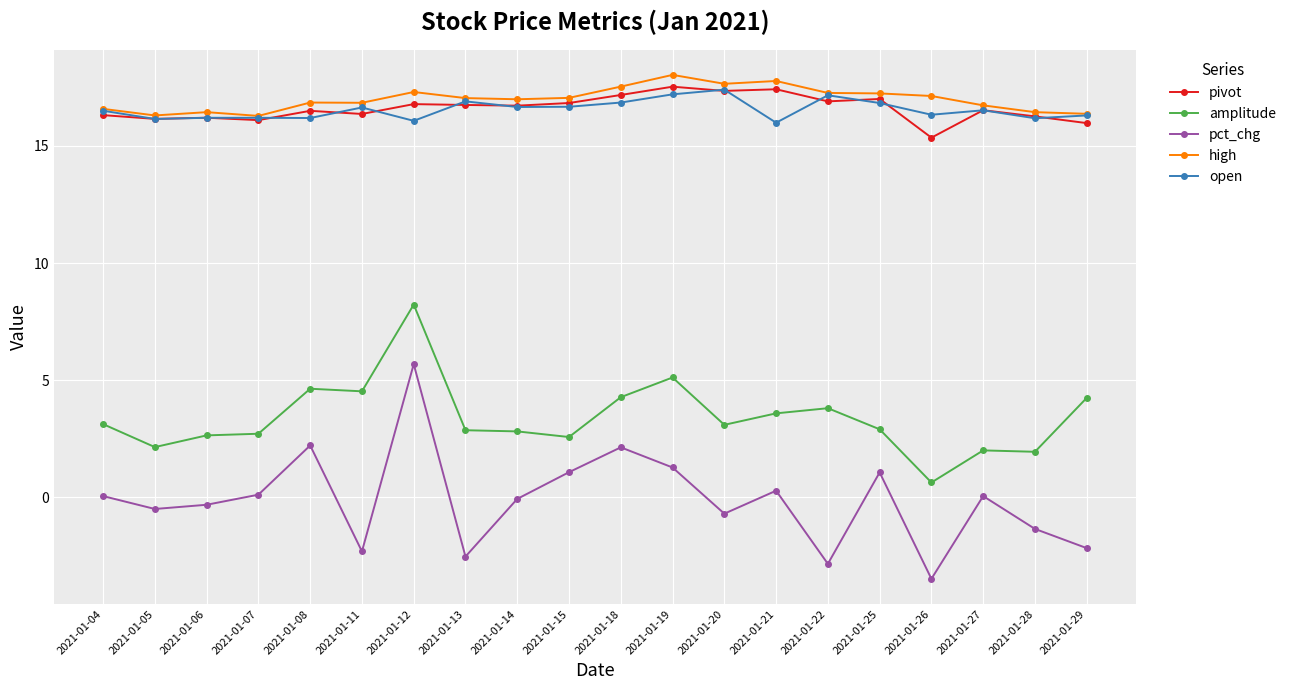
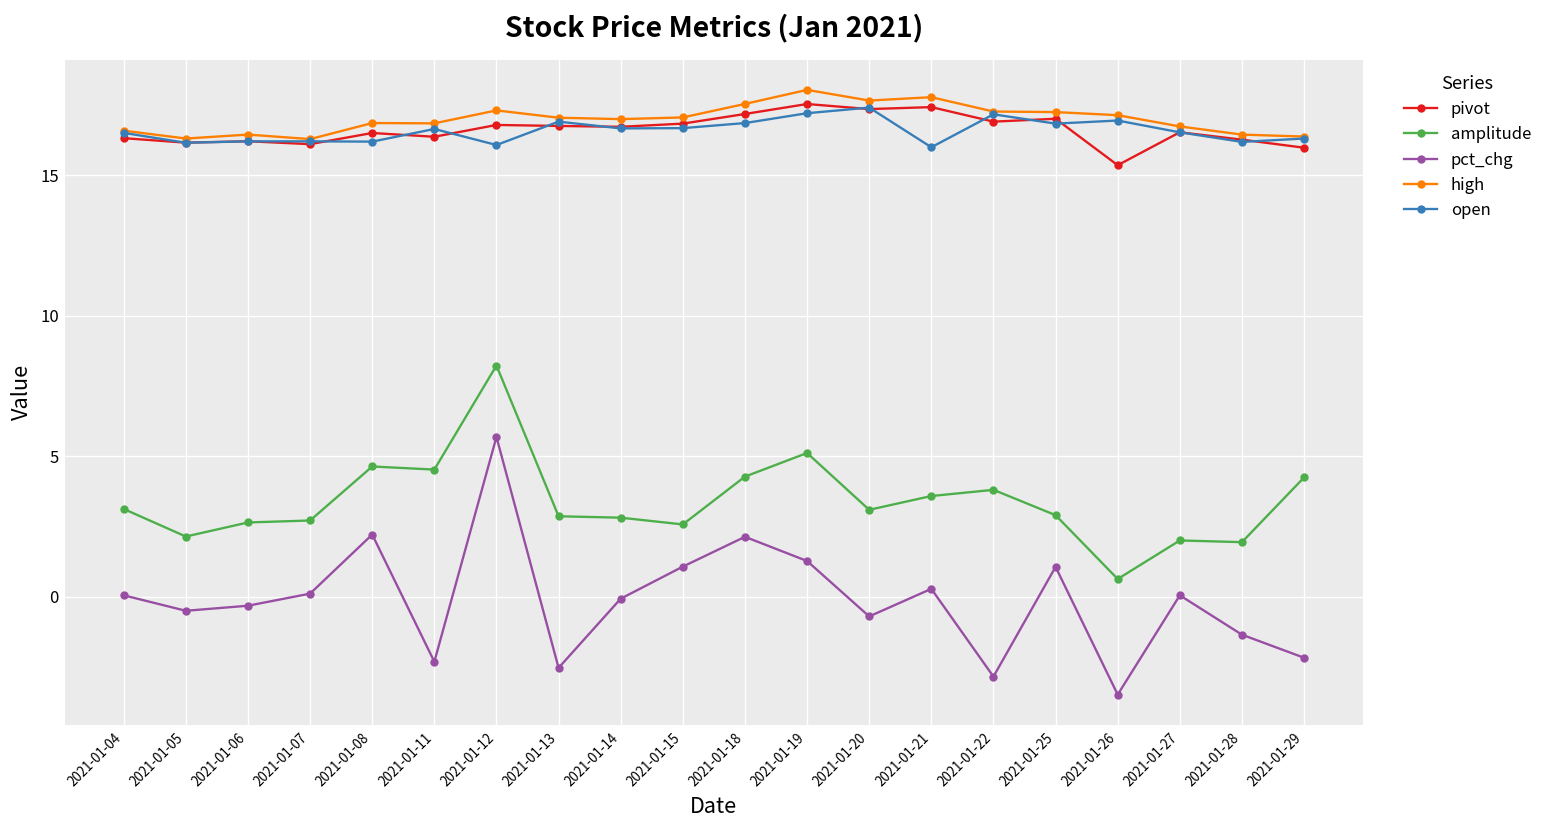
open, 2021-01-26: 16.3 -> 16.9
